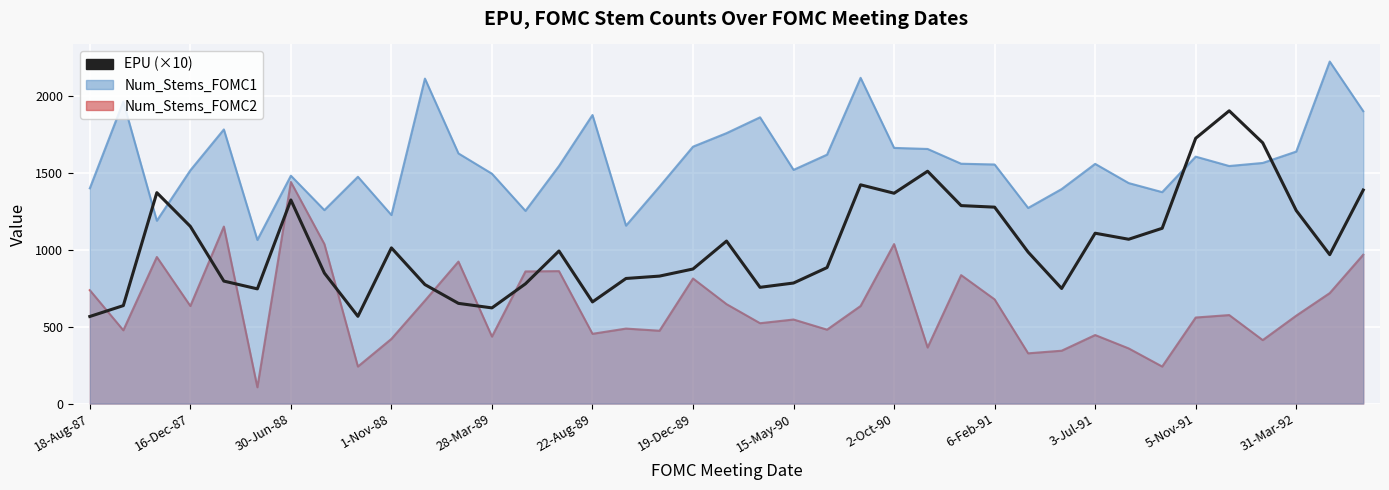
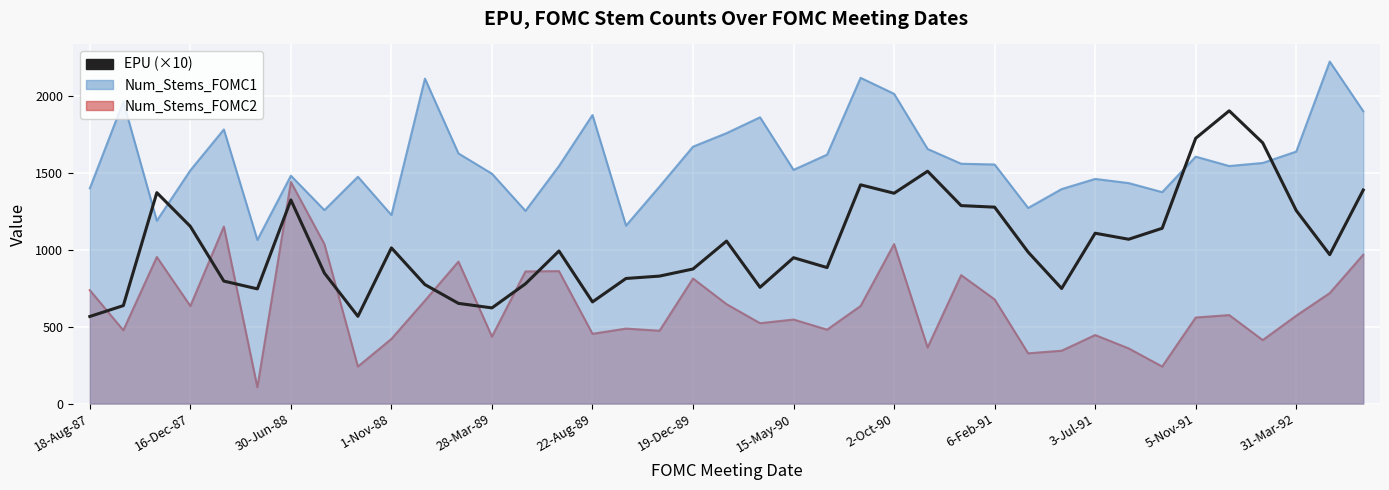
EPU (×10), 15-May-90: 780 -> 950
Num_Stems_FOMC1, 2-Oct-90: 1660 -> 2020
Num_Stems_FOMC1, 3-Jul-91: 1560 -> 1460
